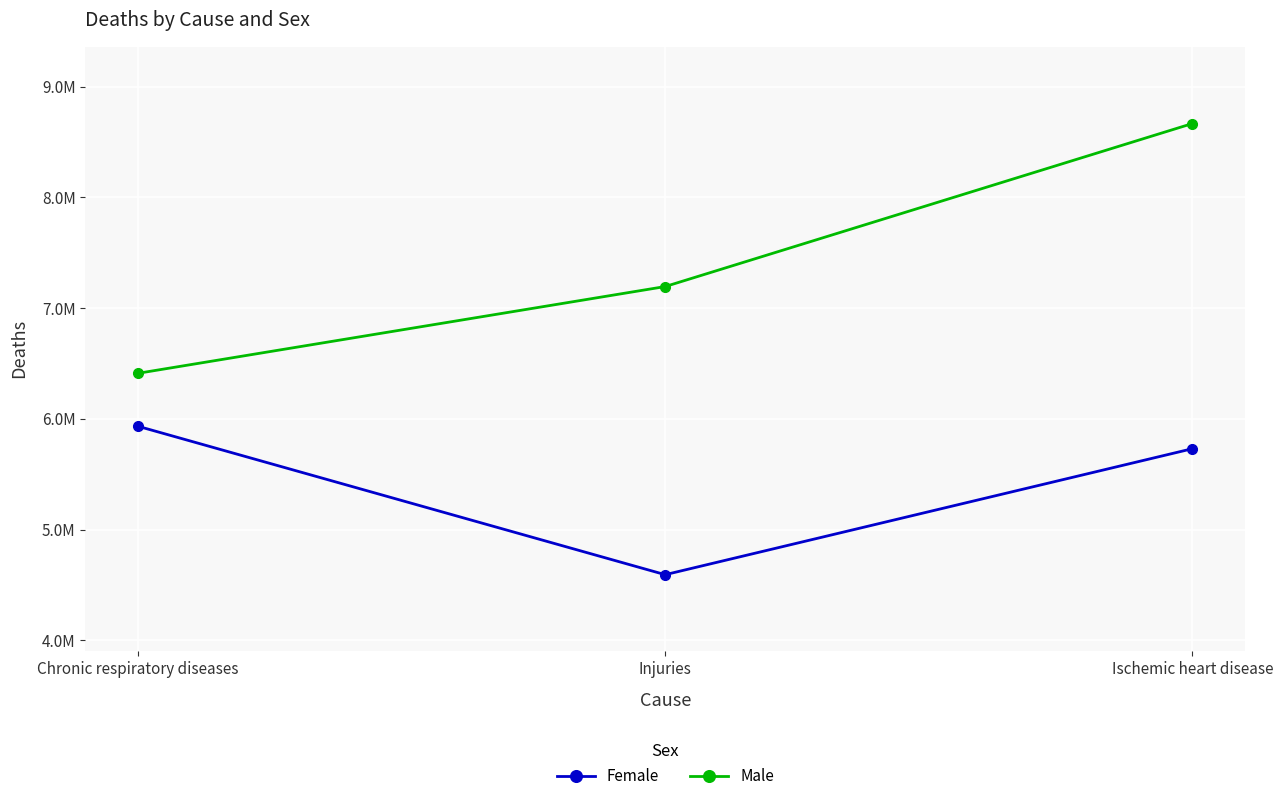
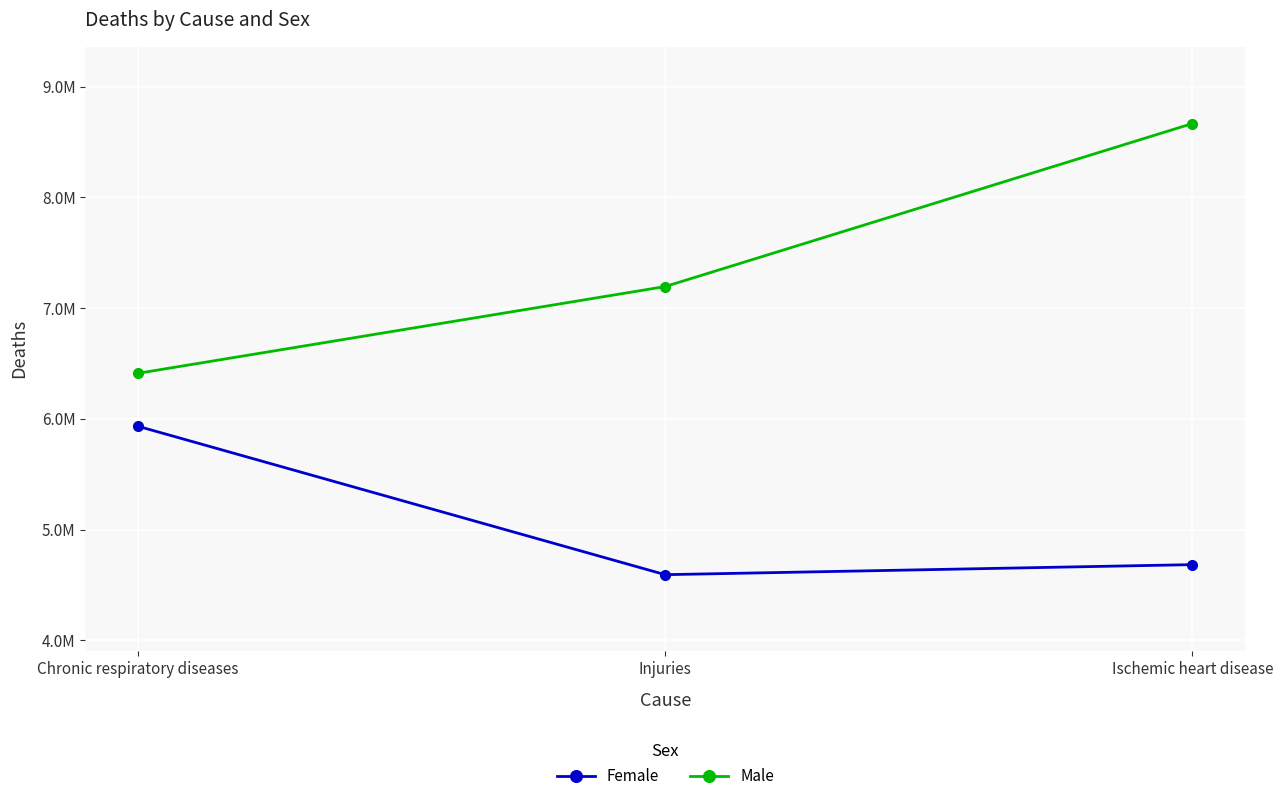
Female, Ischemic heart disease: 5730000 -> 4680000
